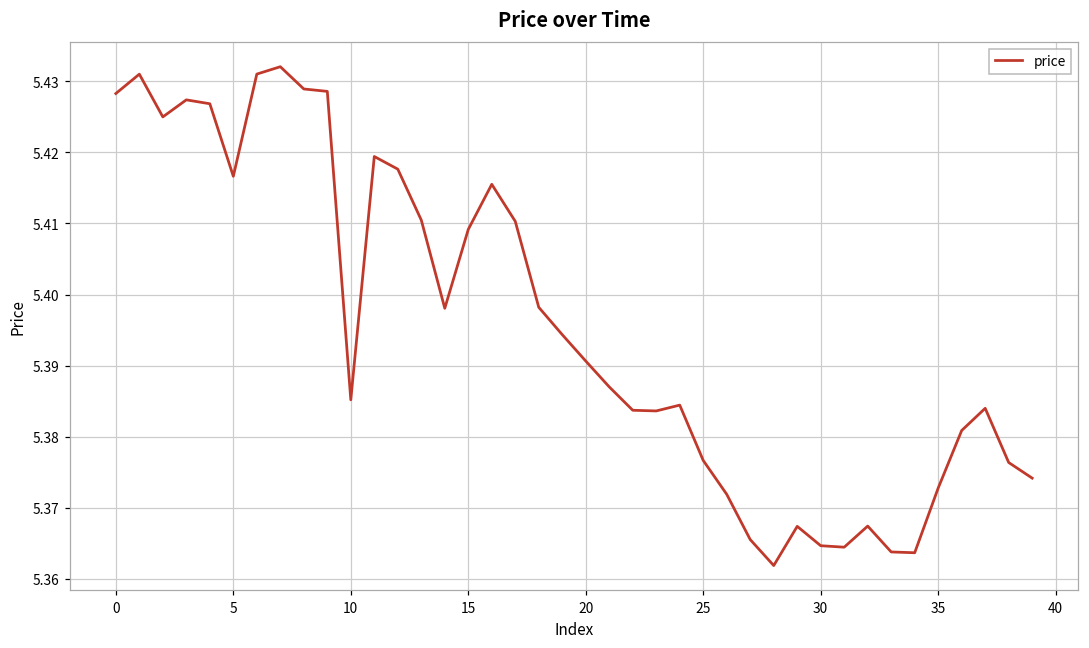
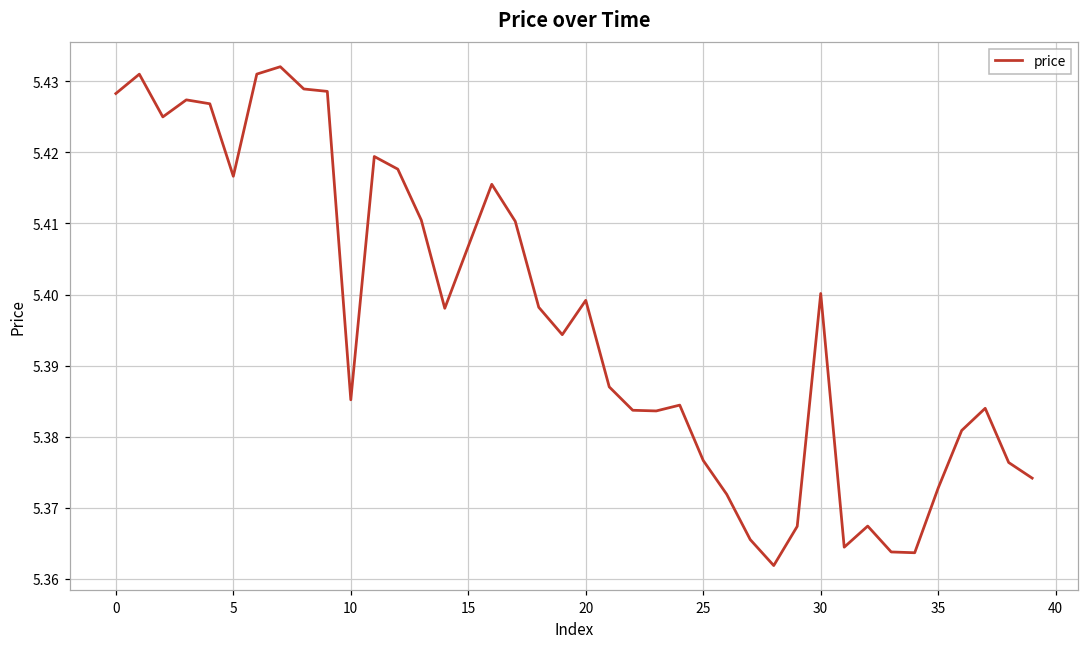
15: 5.409 -> 5.407
20: 5.391 -> 5.399
30: 5.365 -> 5.400
